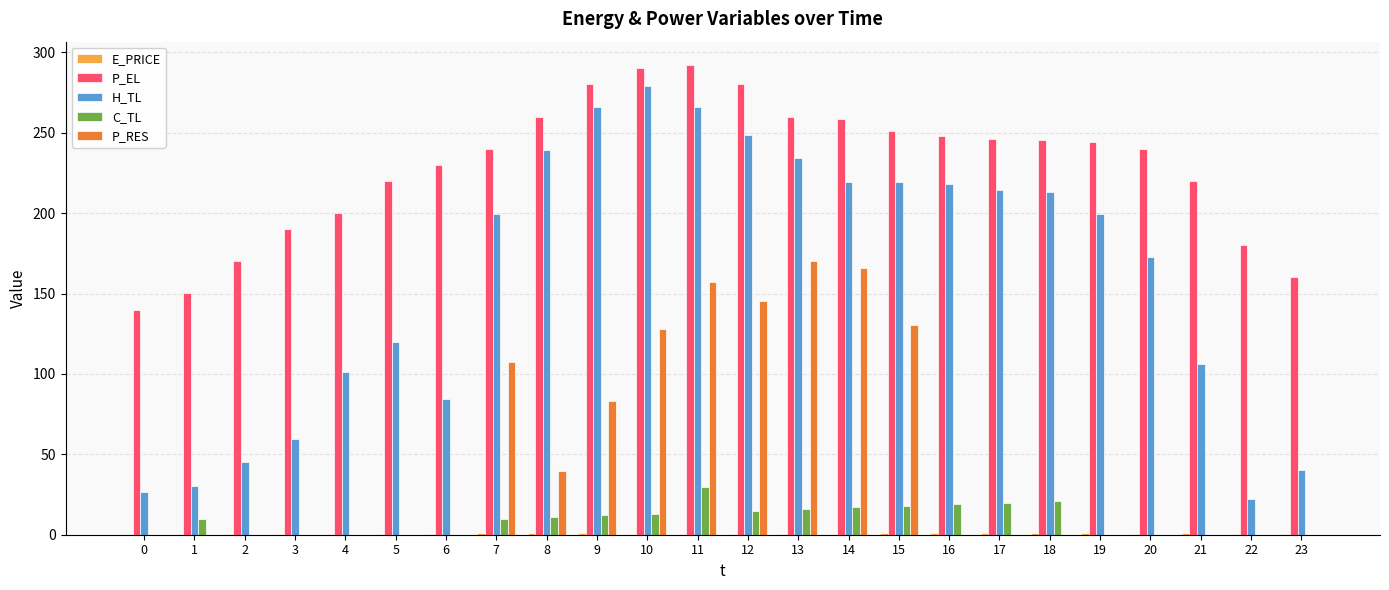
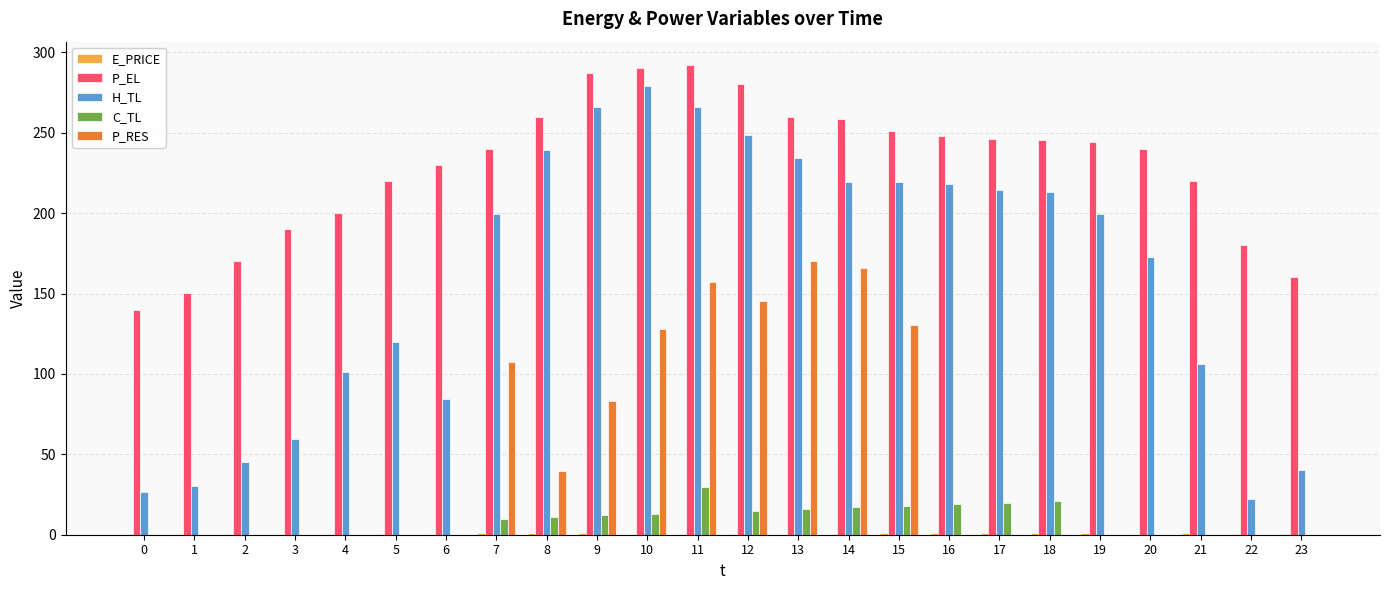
C_TL, 1: 10 -> 0
P_EL, 9: 280 -> 287
